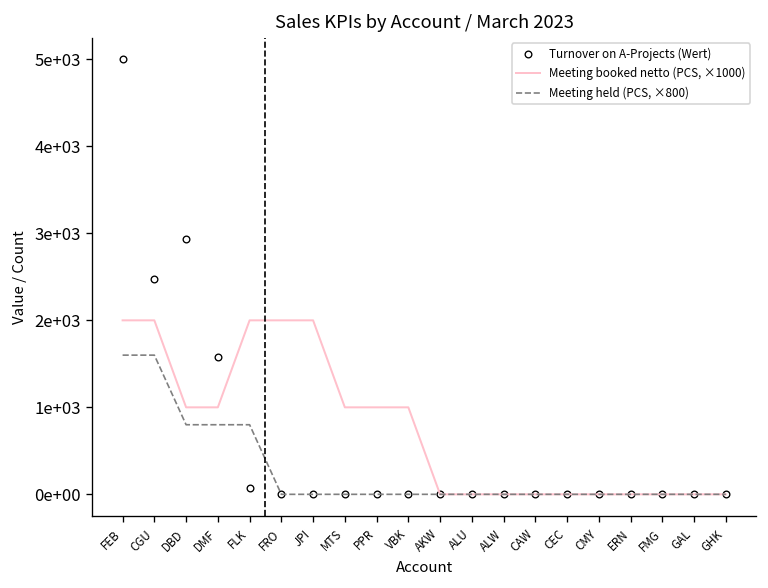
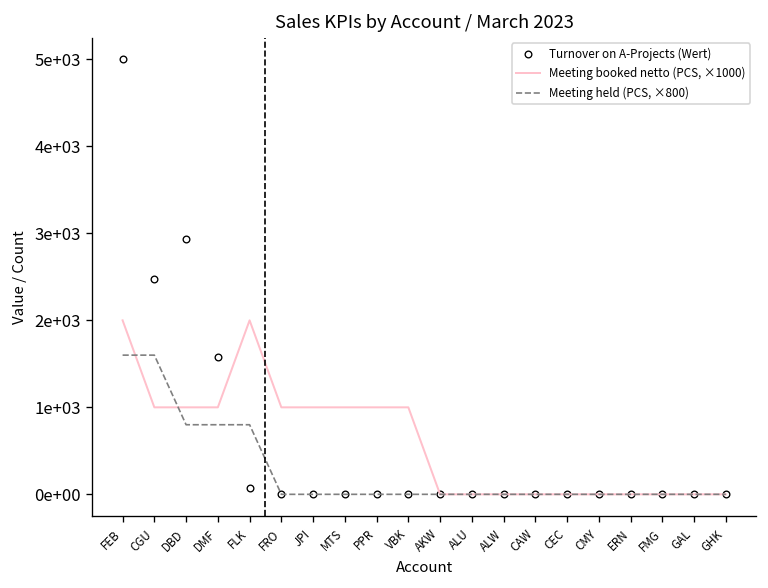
Meeting booked netto (PCS, ×1000), CGU: 2000 -> 1000
Meeting booked netto (PCS, ×1000), FRO: 2000 -> 1000
Meeting booked netto (PCS, ×1000), JPI: 2000 -> 1000
